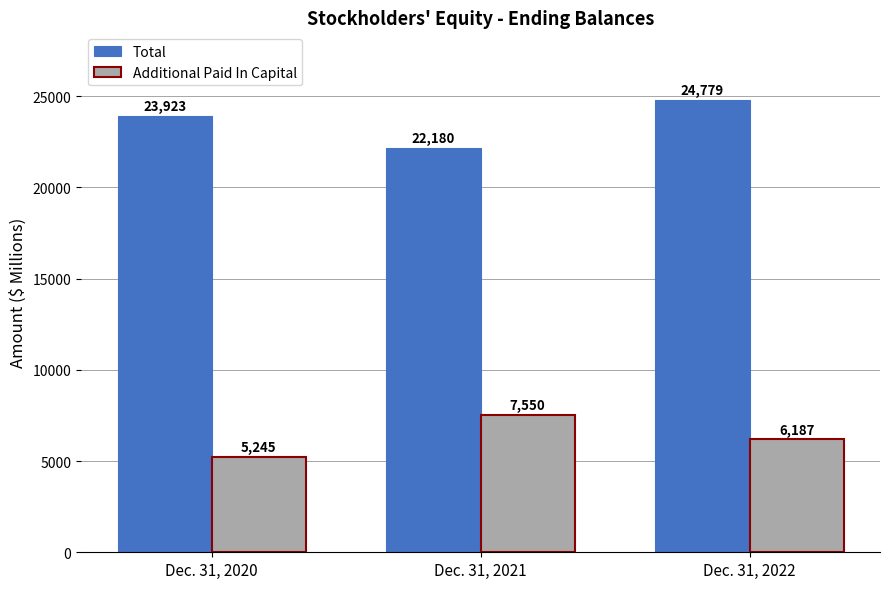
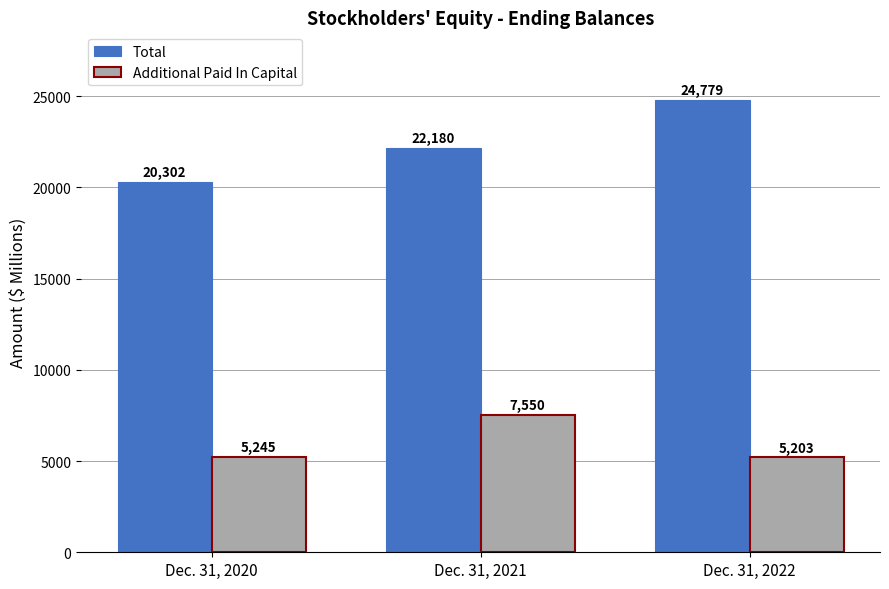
Total, Dec. 31, 2020: 23,923 -> 20,302
Additional Paid In Capital, Dec. 31, 2022: 6,187 -> 5,203
